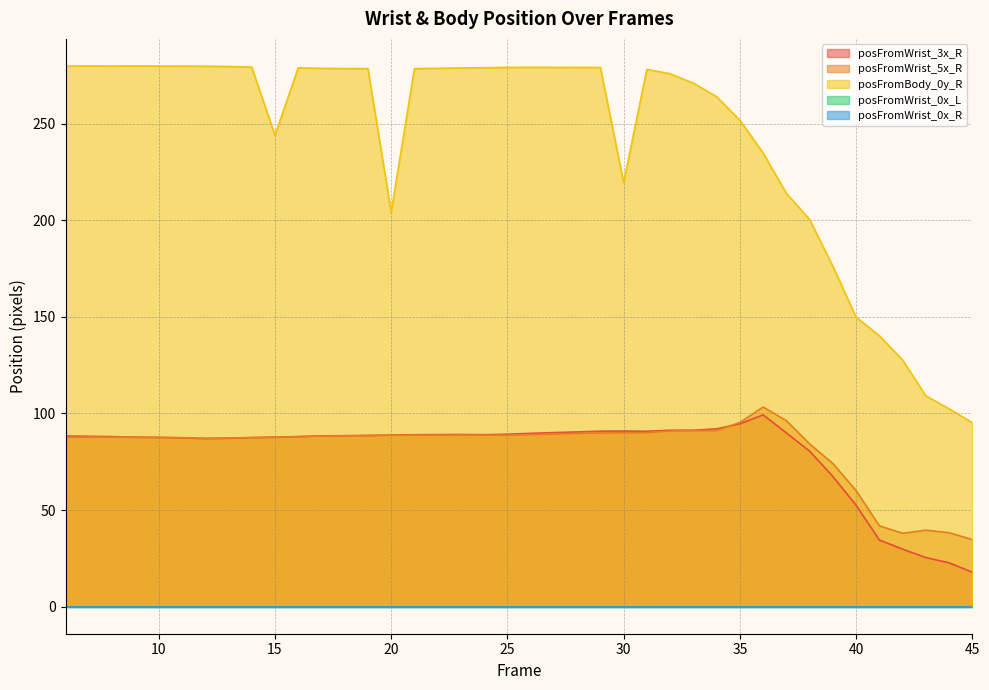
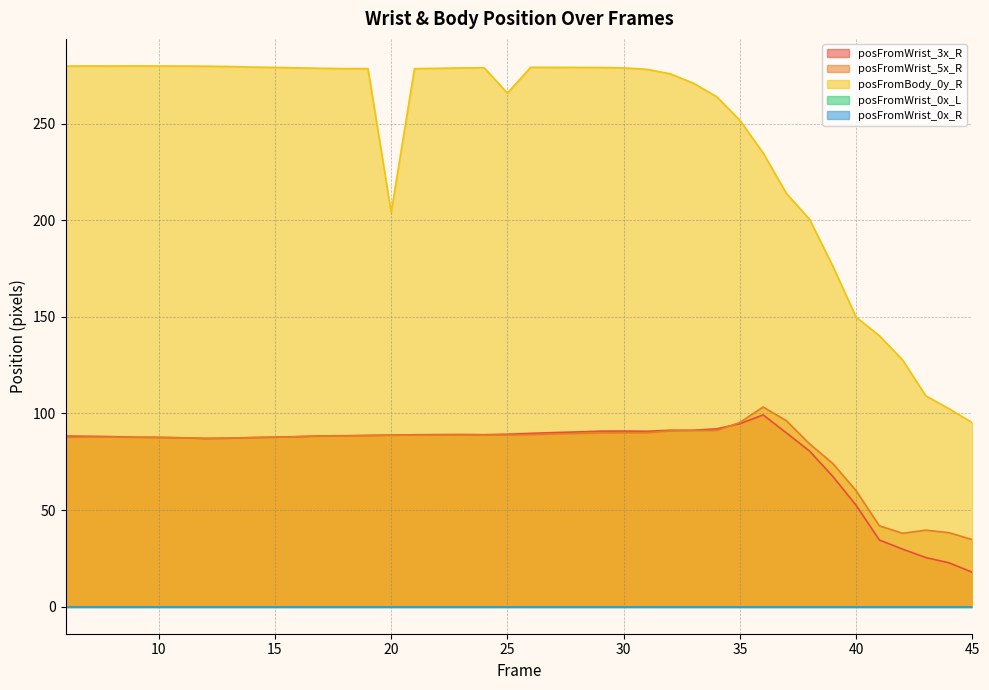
posFromBody_0y_R, 15: 244 -> 279
posFromBody_0y_R, 25: 279 -> 266
posFromBody_0y_R, 30: 219 -> 279
